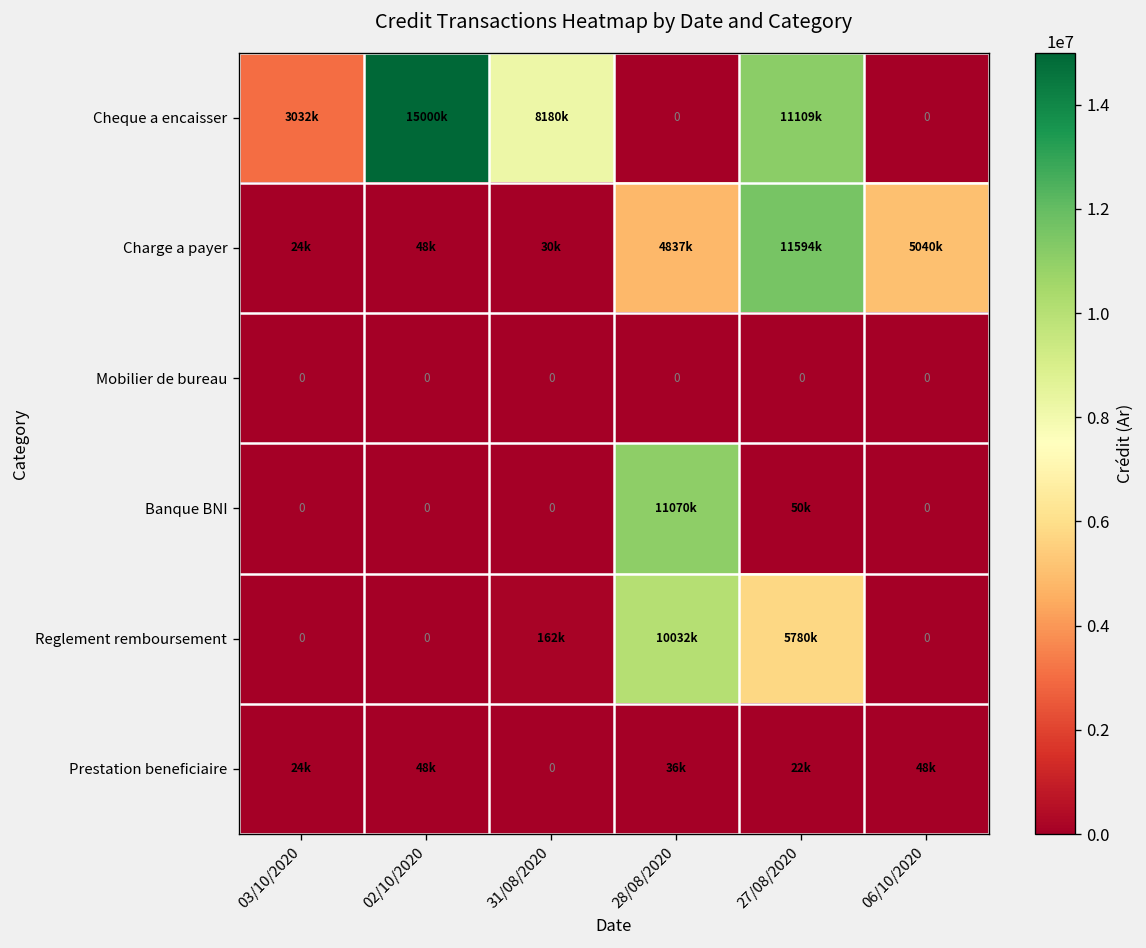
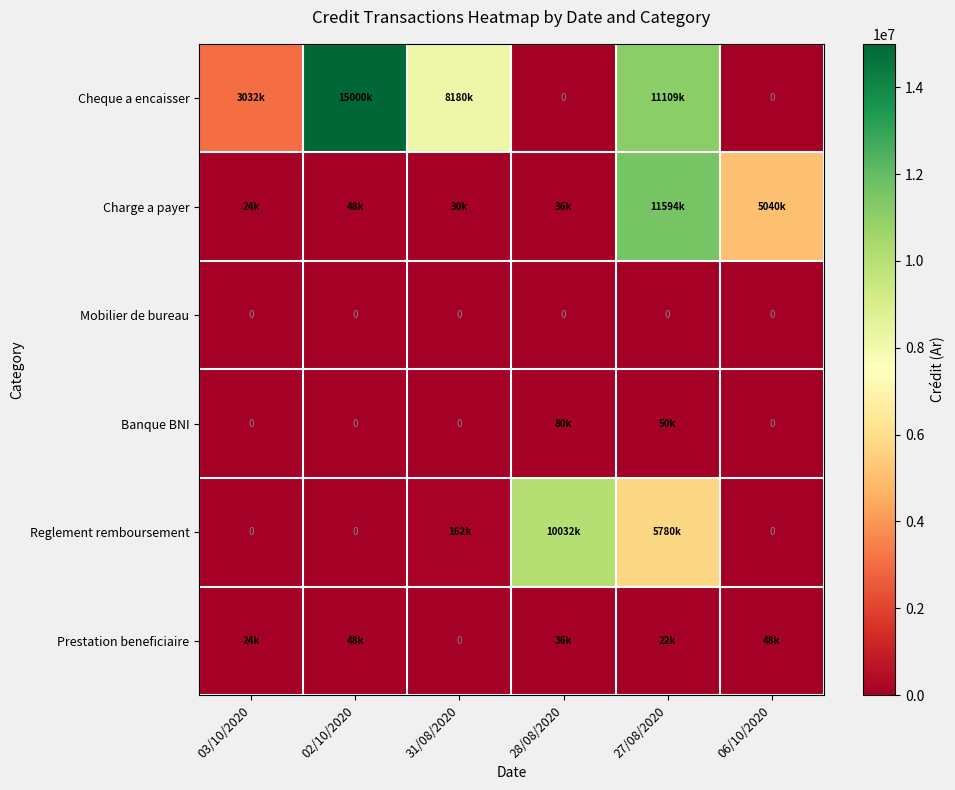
Charge a payer, 28/08/2020: 4837k -> 36k
Banque BNI, 28/08/2020: 11070k -> 80k
